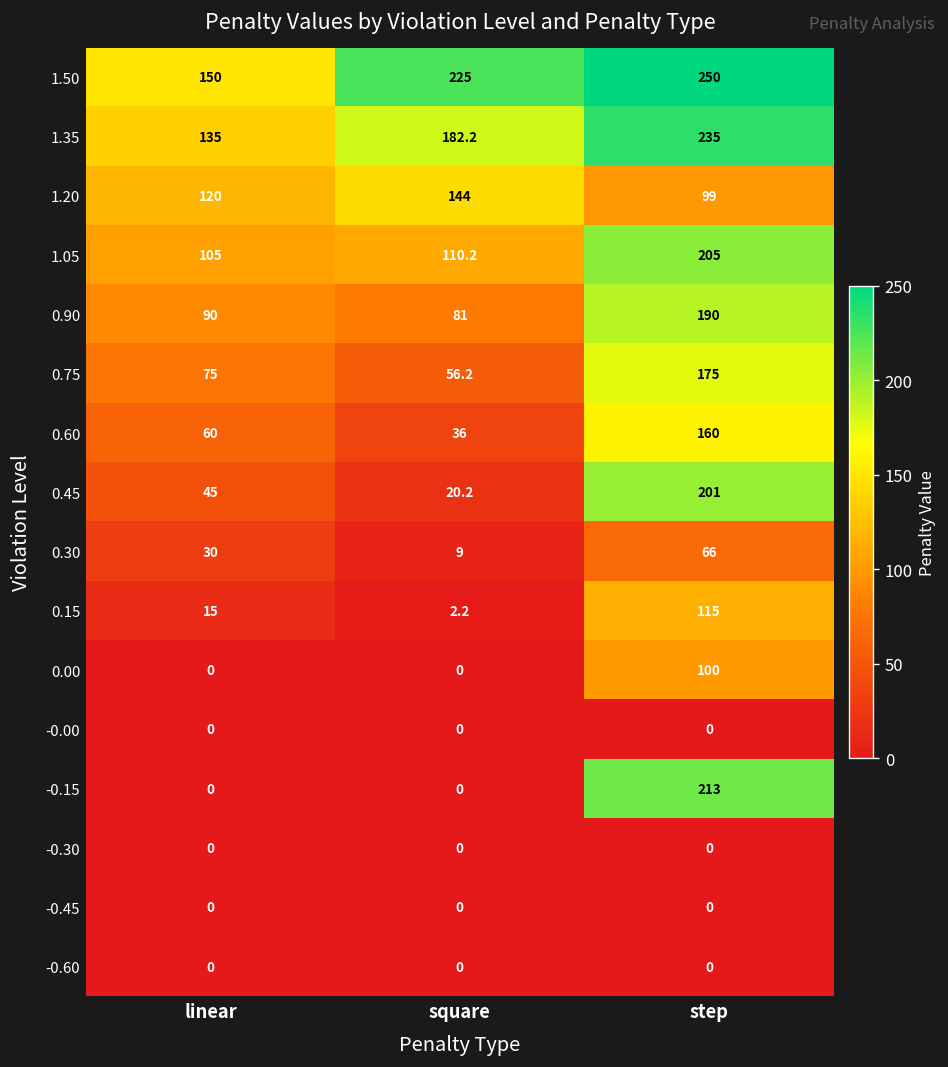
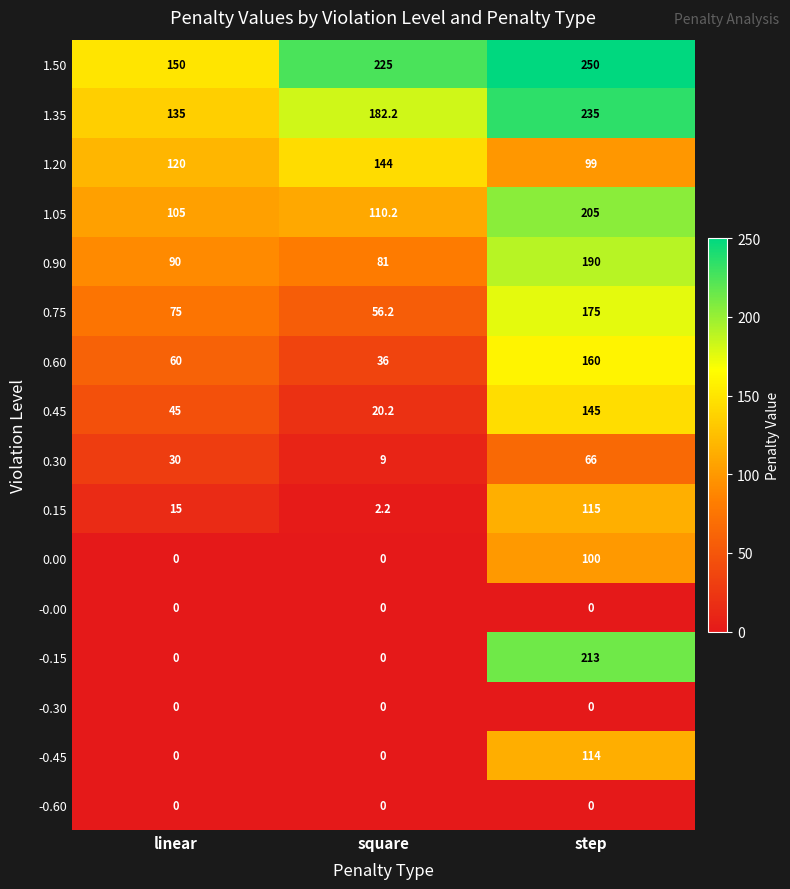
0.45, step: 201 -> 145
-0.45, step: 0 -> 114
